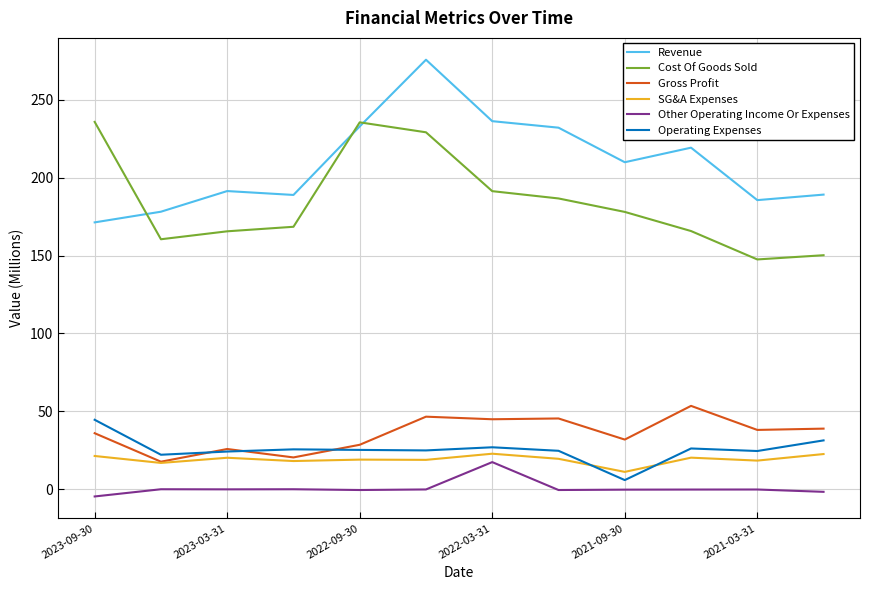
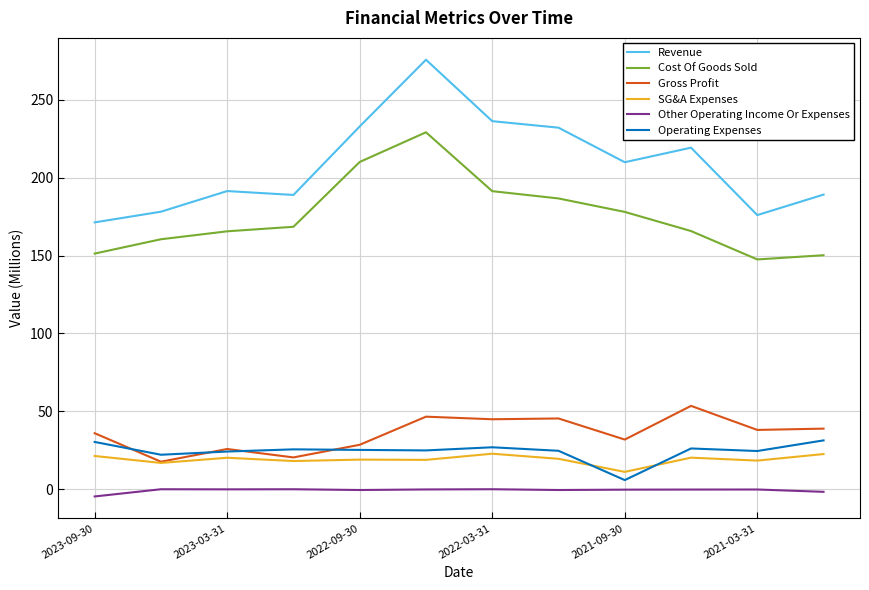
Cost Of Goods Sold, 2023-09-30: 236 -> 151
Operating Expenses, 2023-09-30: 45 -> 30
Cost Of Goods Sold, 2022-09-30: 236 -> 210
Other Operating Income Or Expenses, 2022-03-31: 17 -> 0
Revenue, 2021-03-31: 186 -> 176
